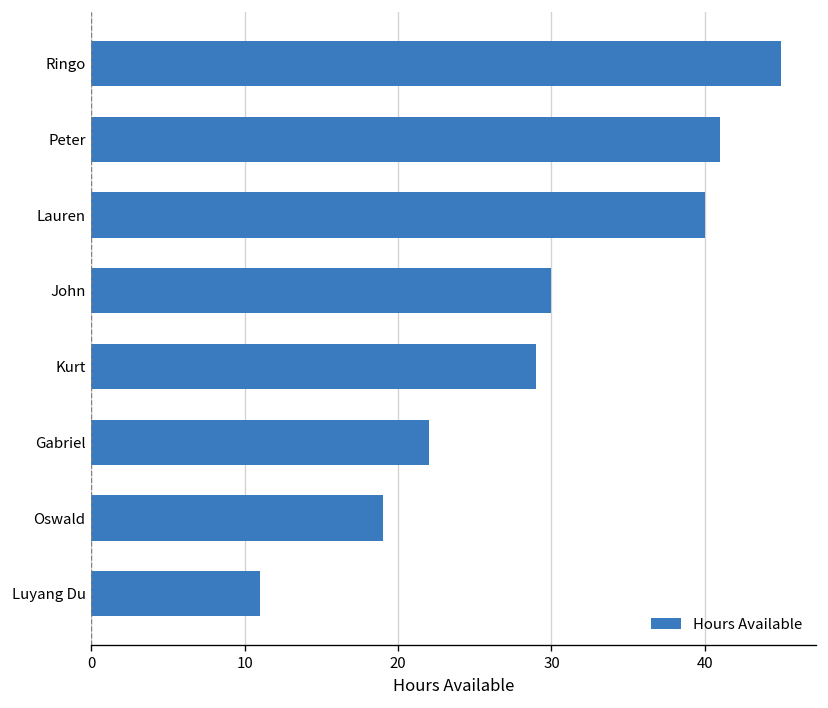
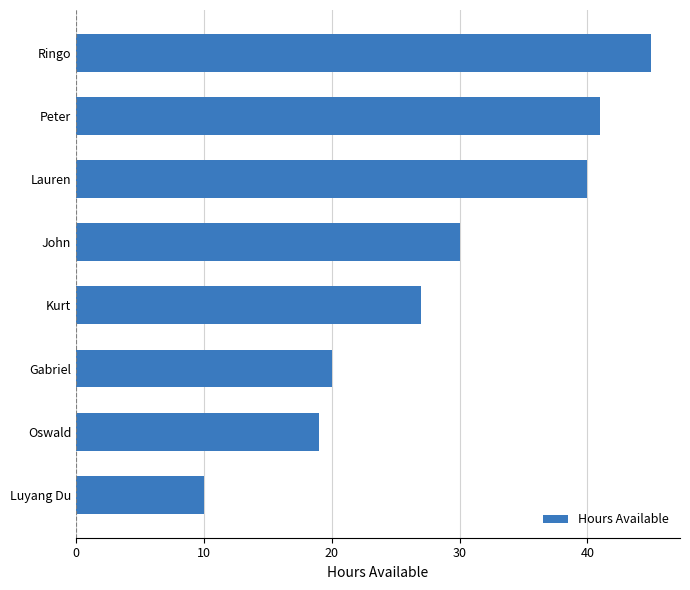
Kurt: 29 -> 27
Gabriel: 22 -> 20
Luyang Du: 11 -> 10
